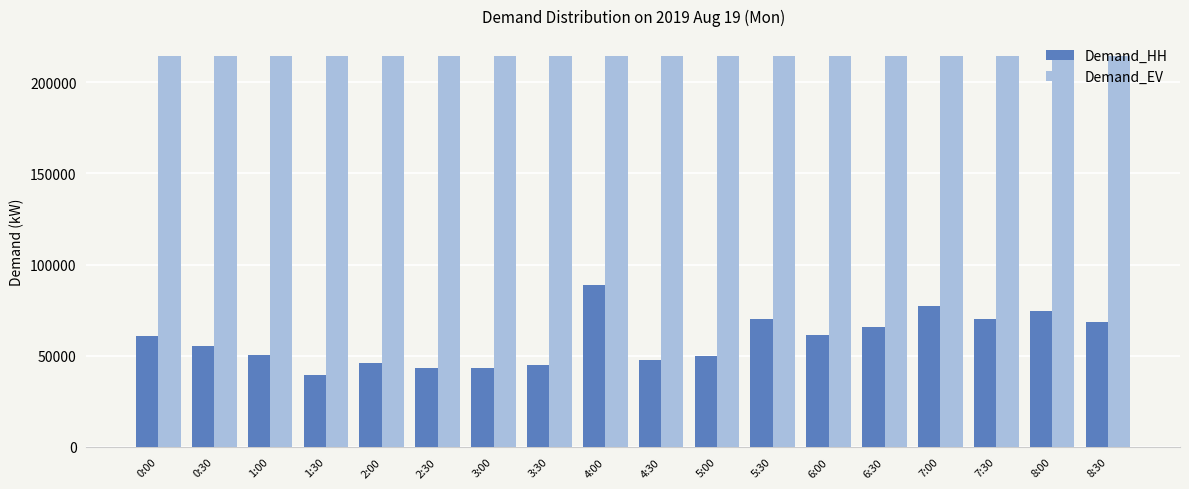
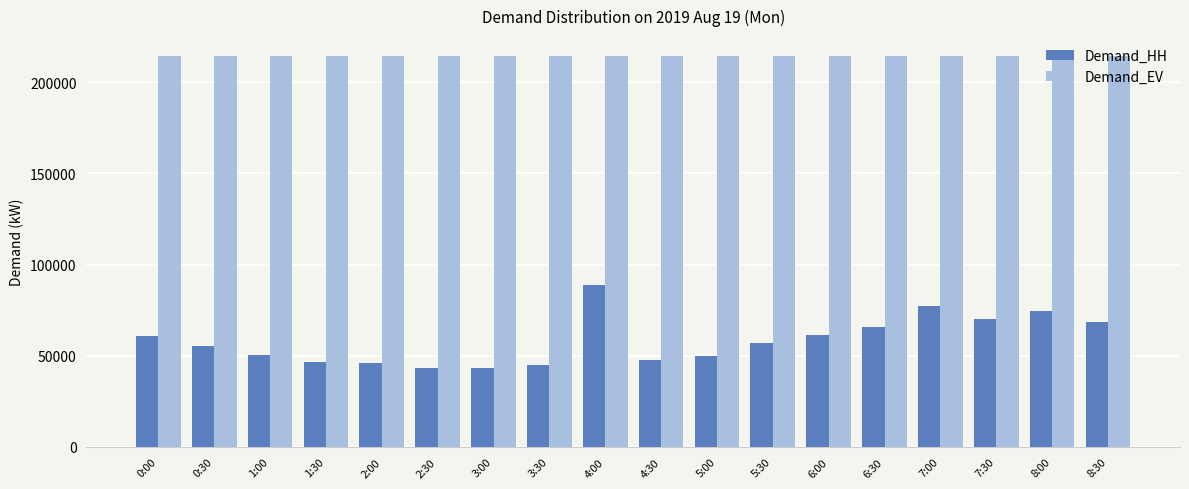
Demand_HH, 1:30: 40000 -> 47000
Demand_HH, 5:30: 70000 -> 57000
